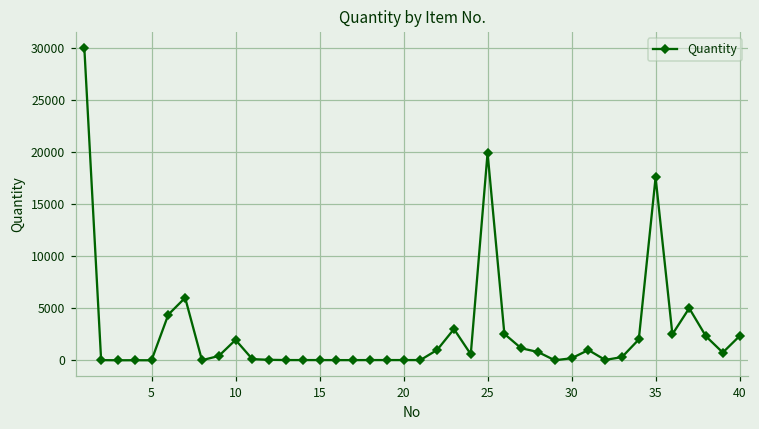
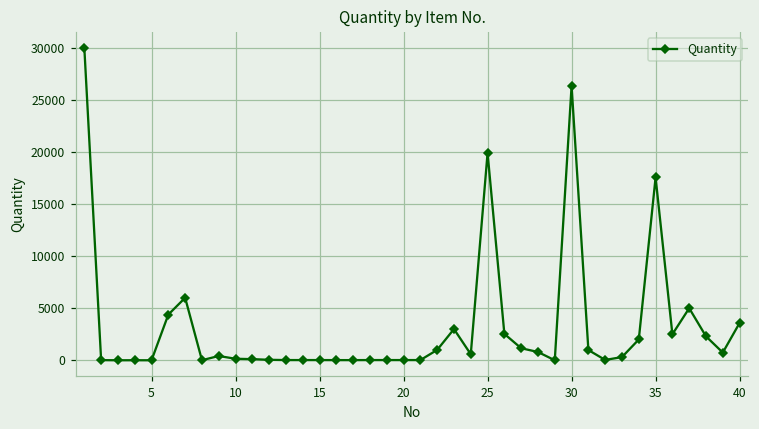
10: 2000 -> 0
30: 0 -> 26000
40: 2000 -> 4000
